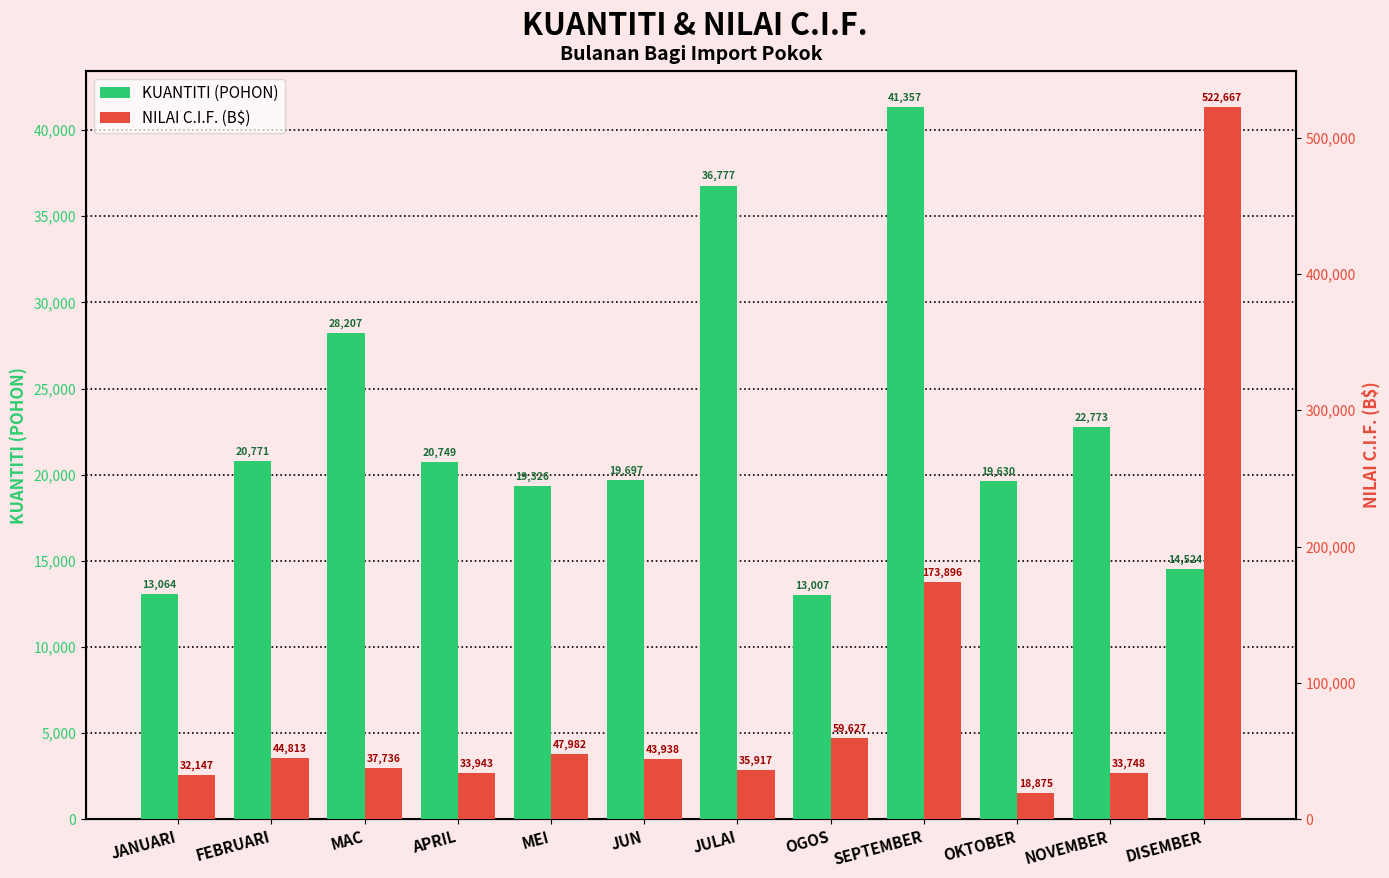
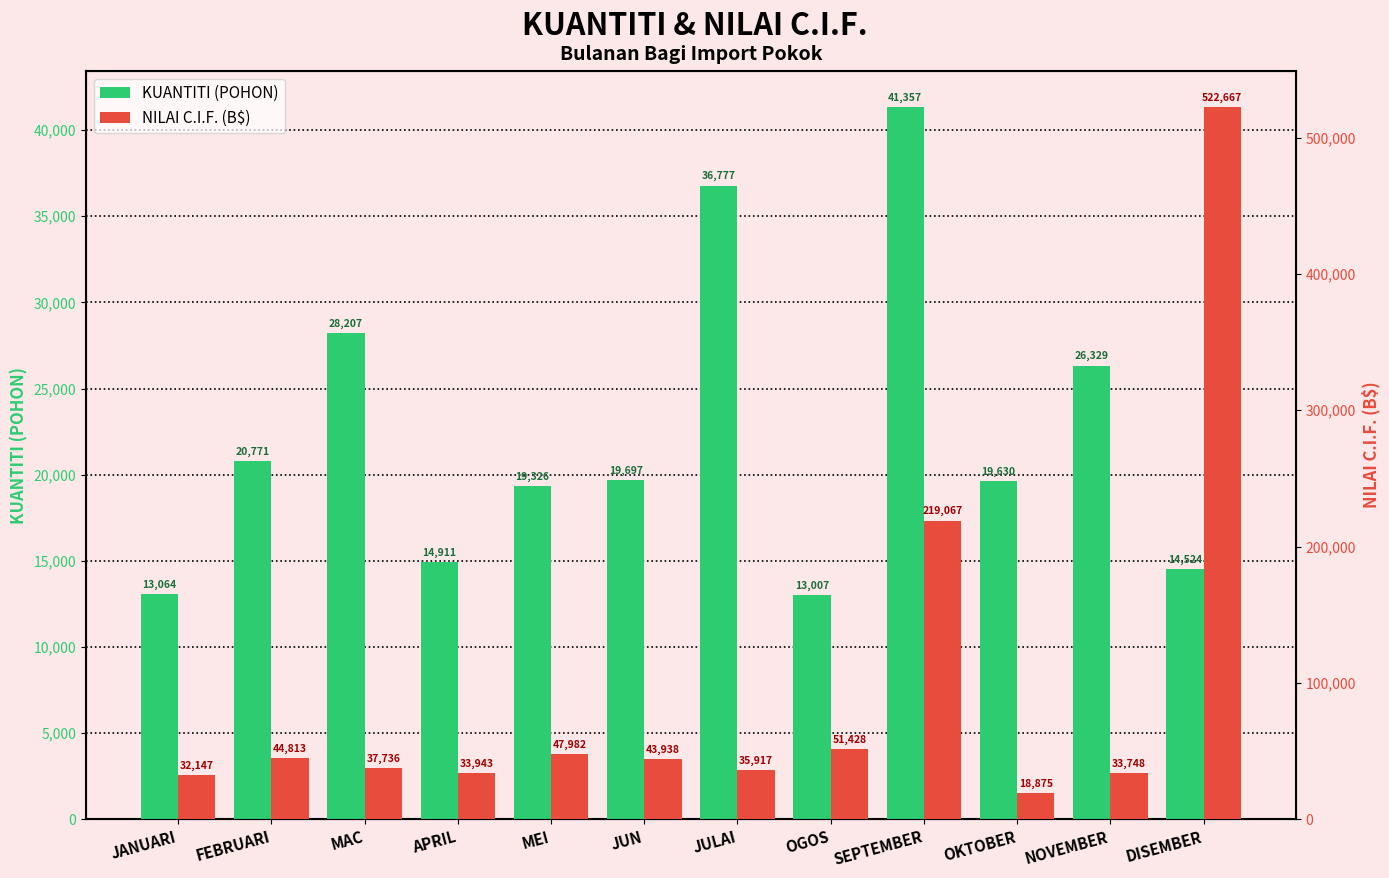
KUANTITI (POHON), APRIL: 20,749 -> 14,911
KUANTITI (POHON), NOVEMBER: 22,773 -> 26,329
NILAI C.I.F. (B$), OGOS: 59,627 -> 51,428
NILAI C.I.F. (B$), SEPTEMBER: 173,896 -> 219,067
